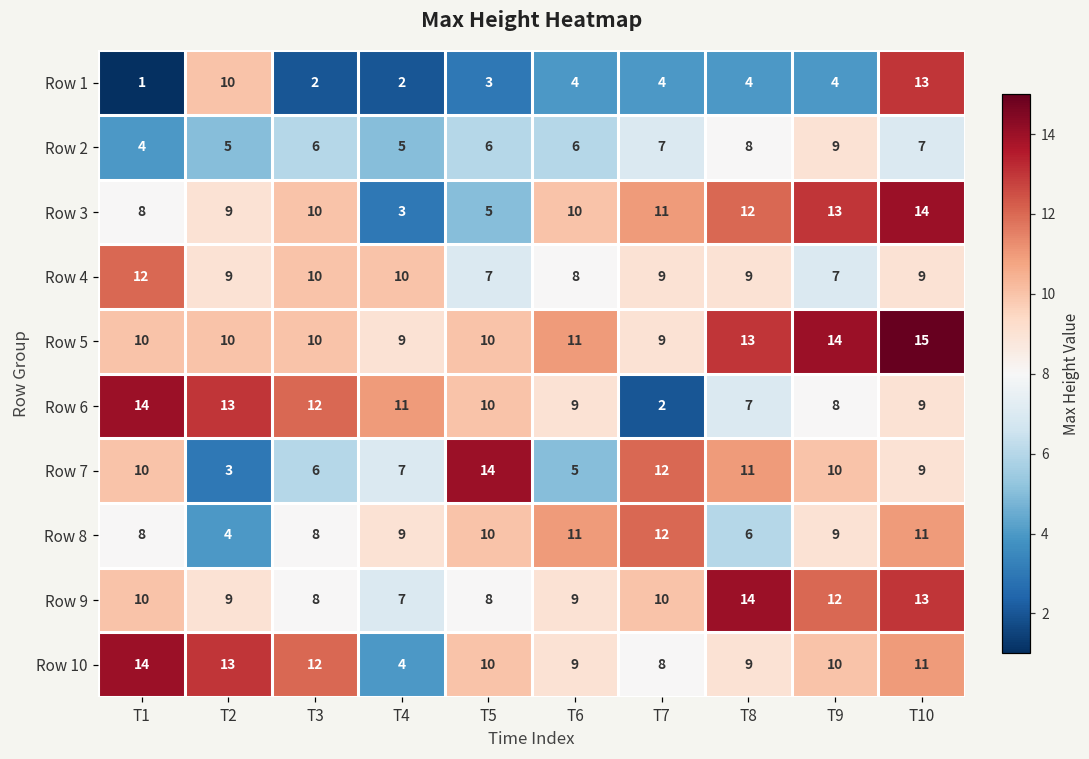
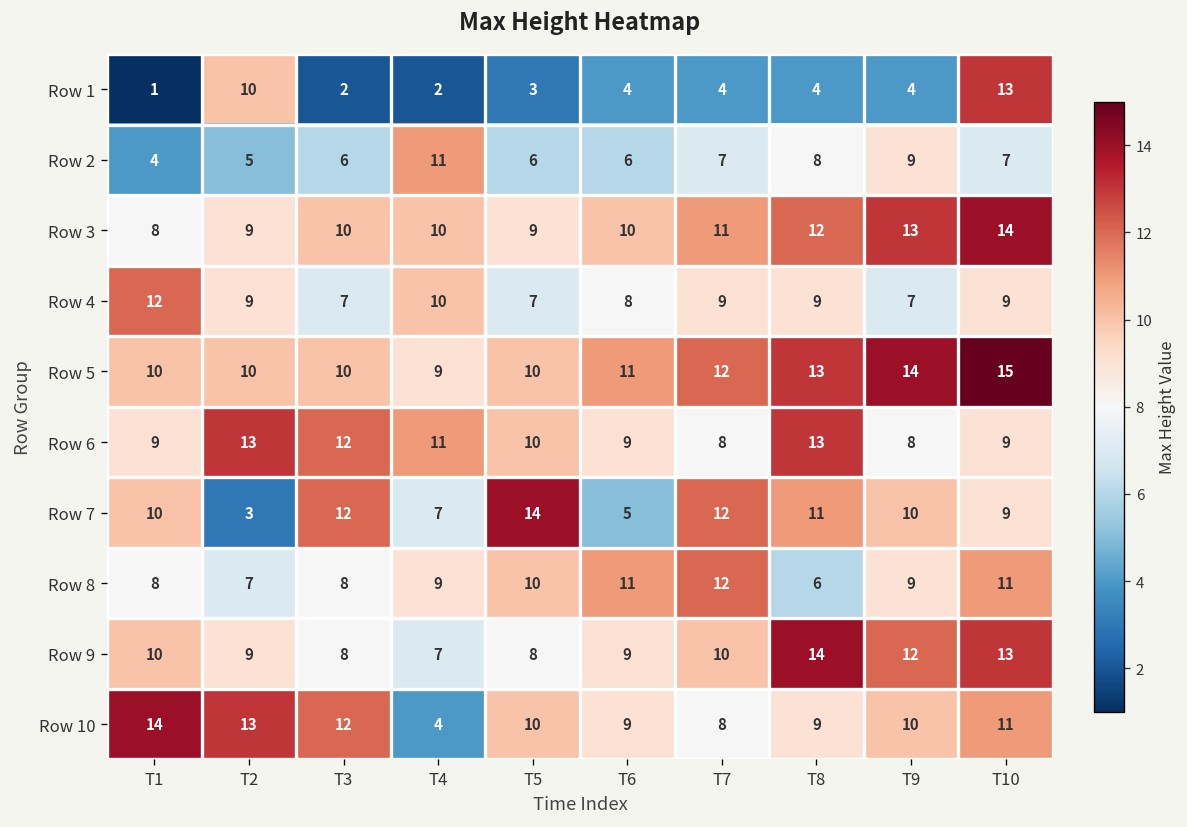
Row 2, T4: 5 -> 11
Row 3, T4: 3 -> 10
Row 3, T5: 5 -> 9
Row 4, T3: 10 -> 7
Row 5, T7: 9 -> 12
Row 6, T1: 14 -> 9
Row 6, T7: 2 -> 8
Row 6, T8: 7 -> 13
Row 7, T3: 6 -> 12
Row 8, T2: 4 -> 7
